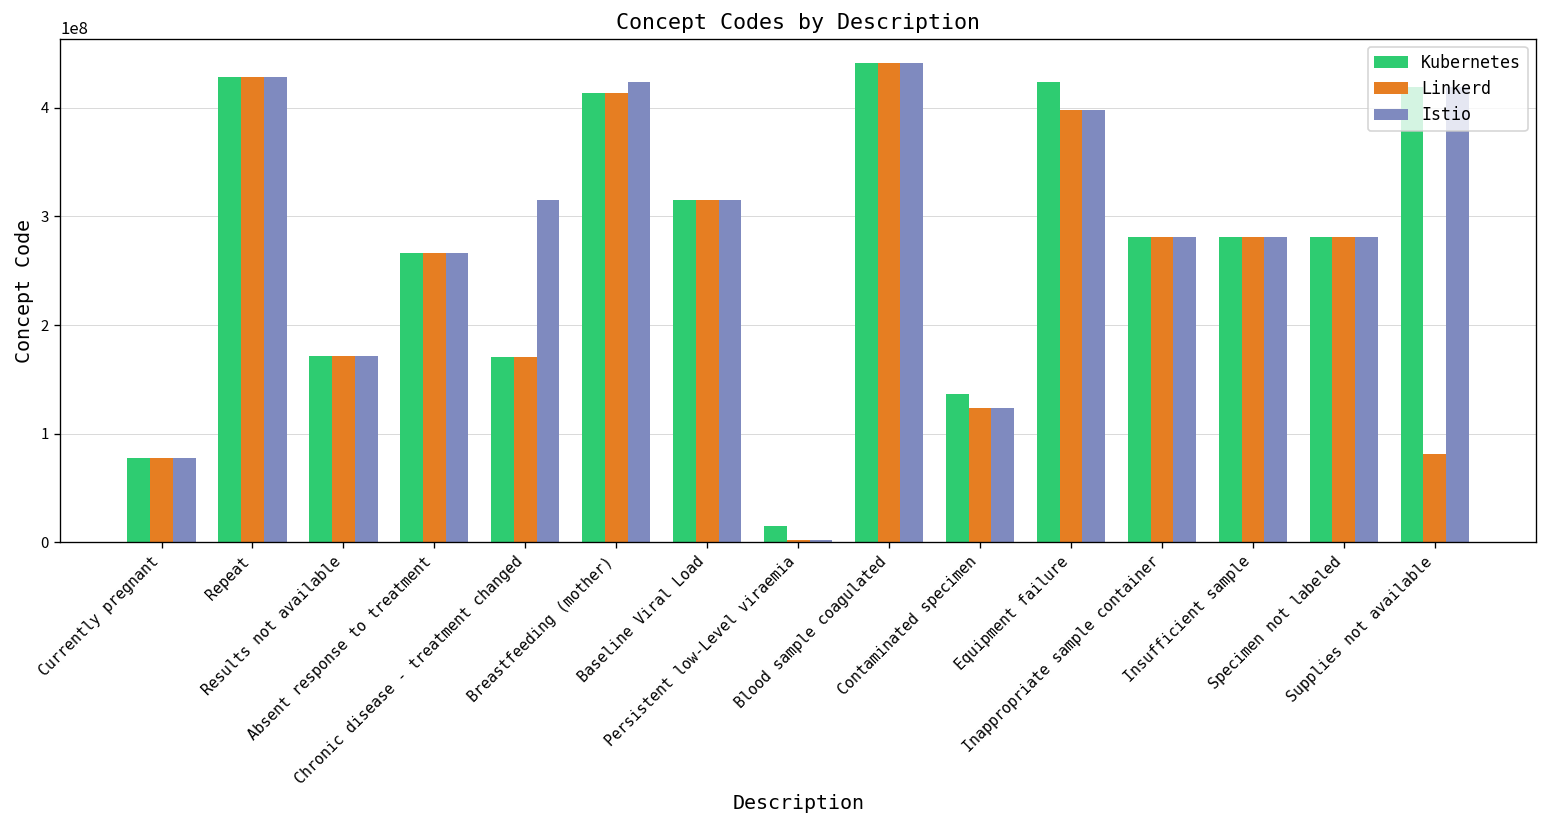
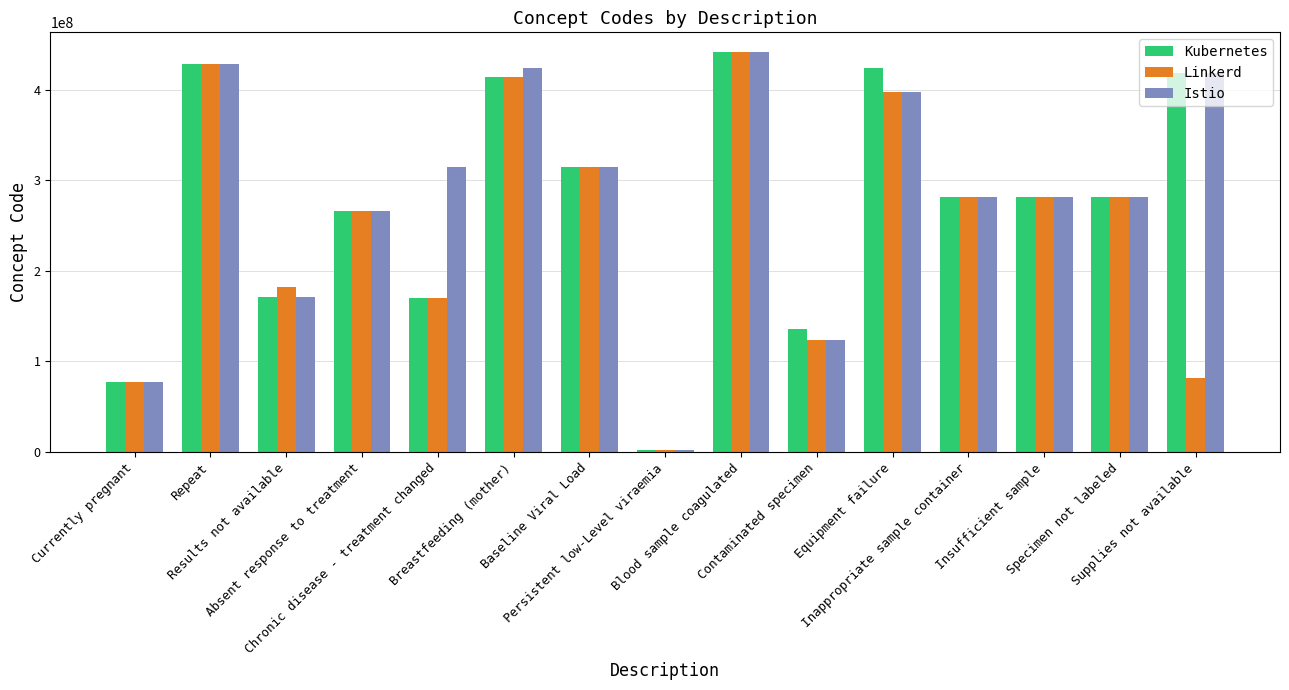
Linkerd, Results not available: 170000000 -> 180000000
Kubernetes, Persistent low-Level viraemia: 10000000 -> 0
